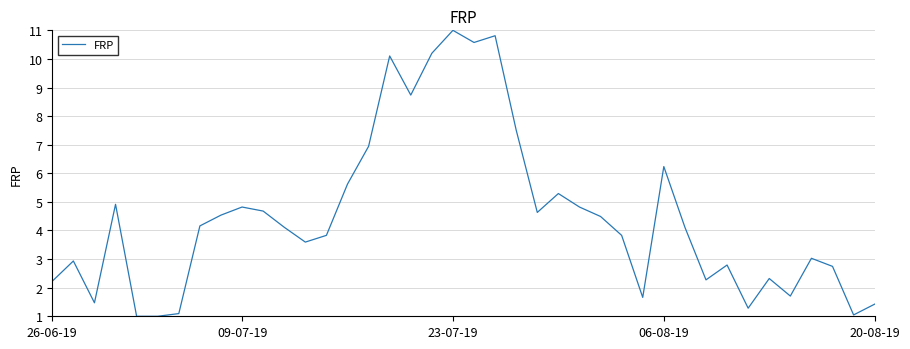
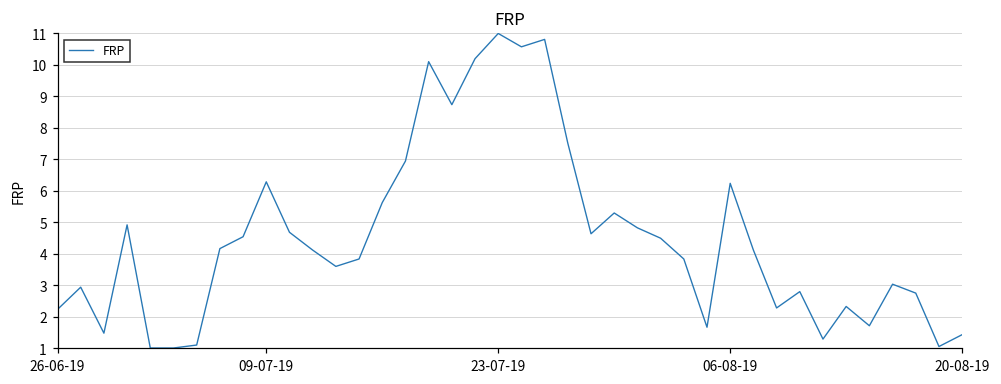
09-07-19: 4.8 -> 6.3
